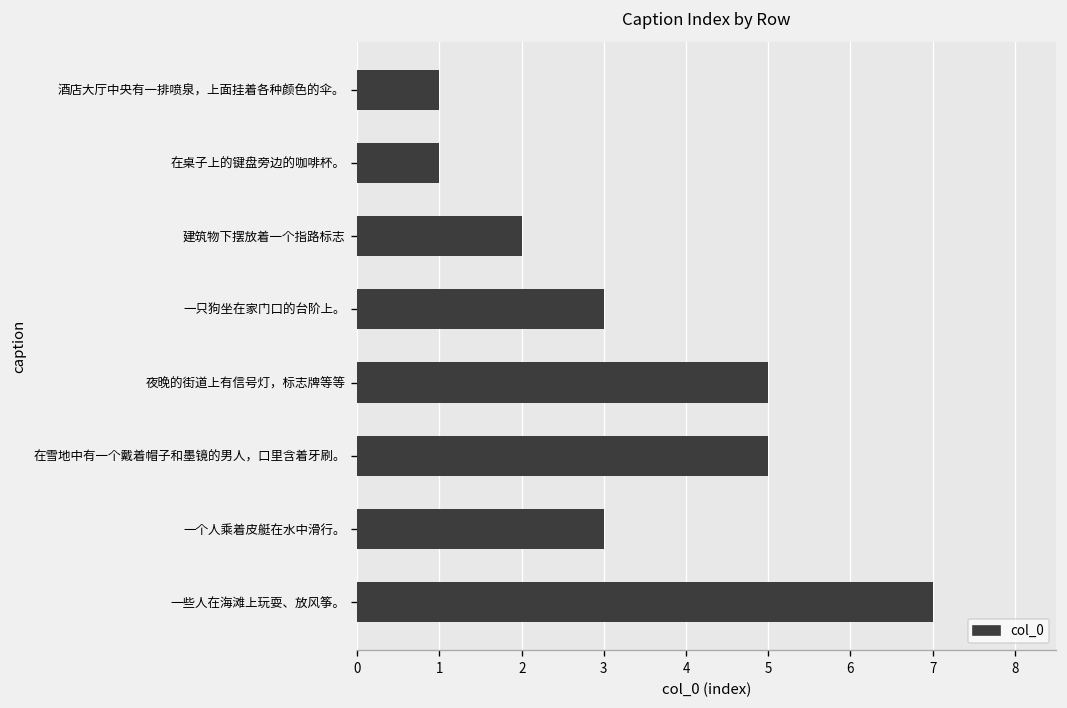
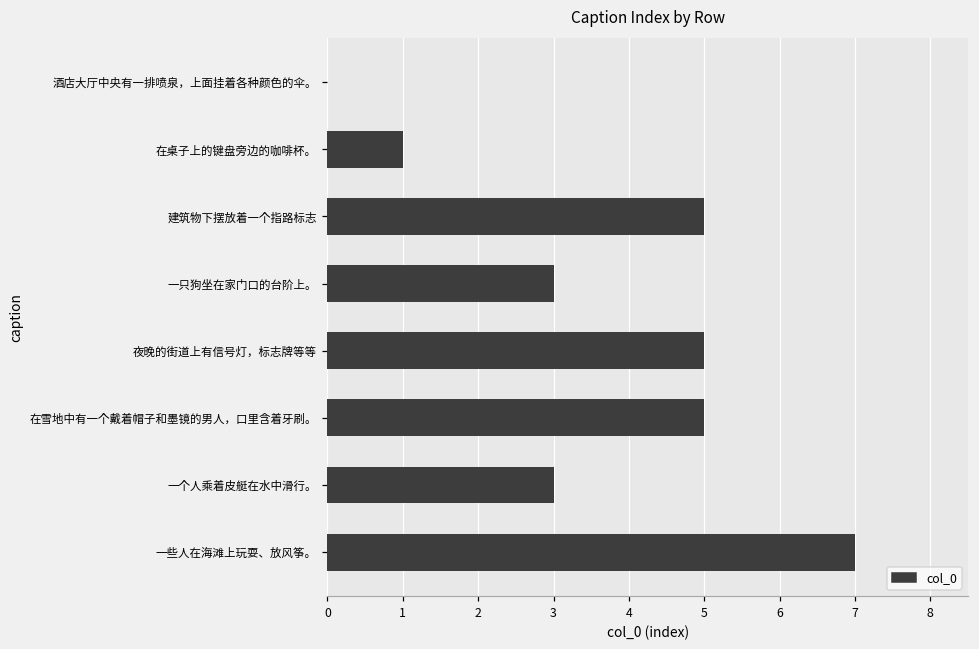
酒店大厅中央有一排喷泉，上面挂着各种颜色的伞。: 1 -> 0
建筑物下摆放着一个指路标志: 2 -> 5
